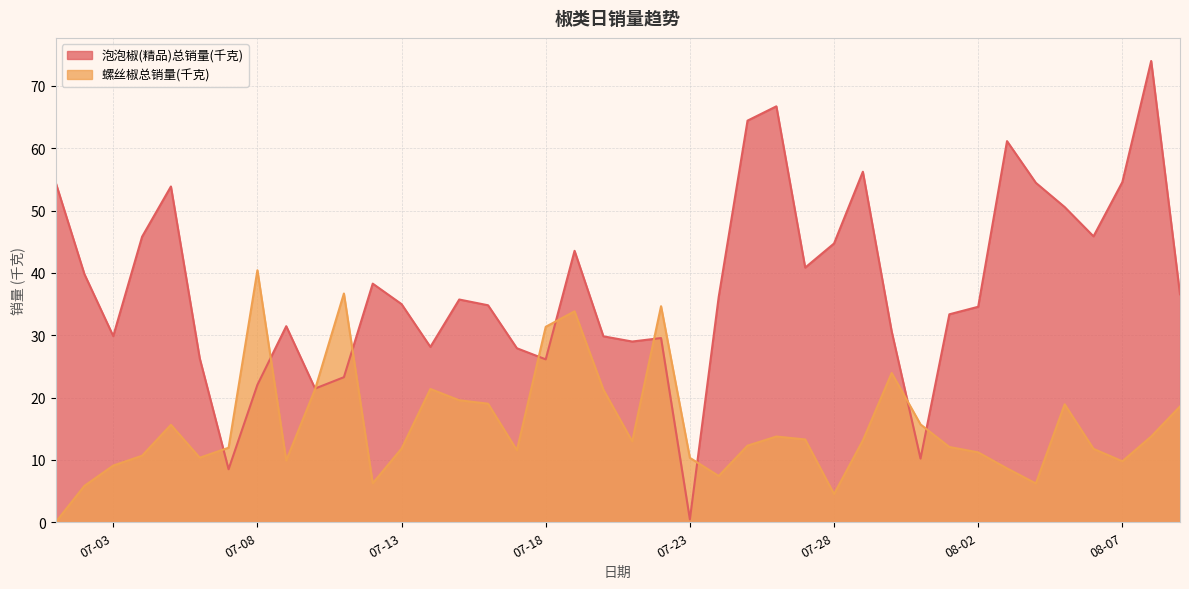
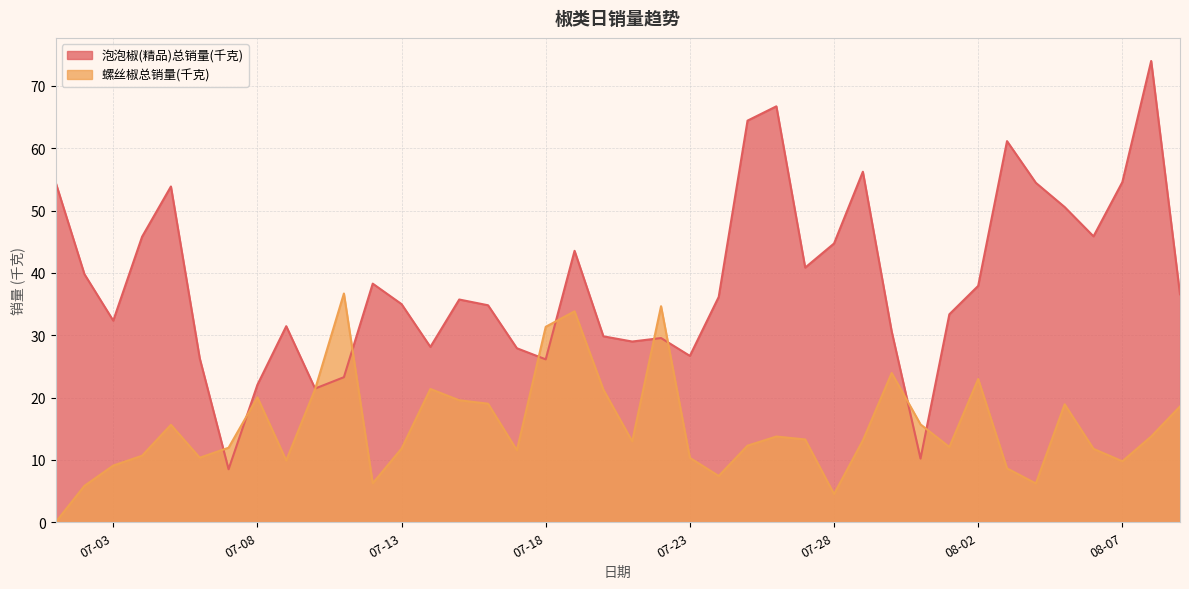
泡泡椒(精品)总销量(千克), 07-03: 30 -> 32
螺丝椒总销量(千克), 07-08: 40 -> 20
泡泡椒(精品)总销量(千克), 07-23: 0 -> 27
泡泡椒(精品)总销量(千克), 08-02: 35 -> 38
螺丝椒总销量(千克), 08-02: 11 -> 23
